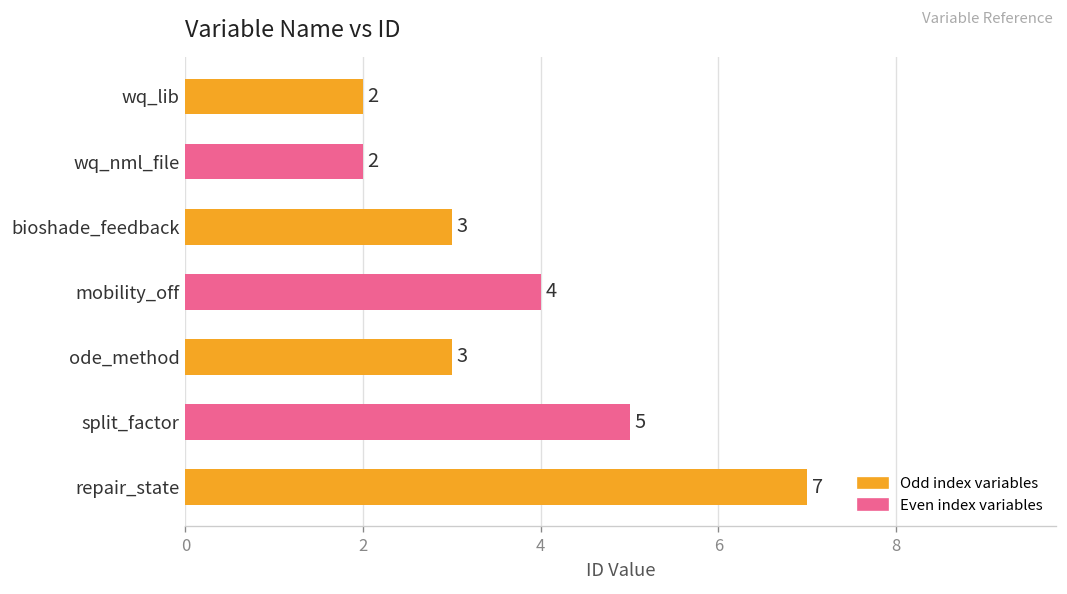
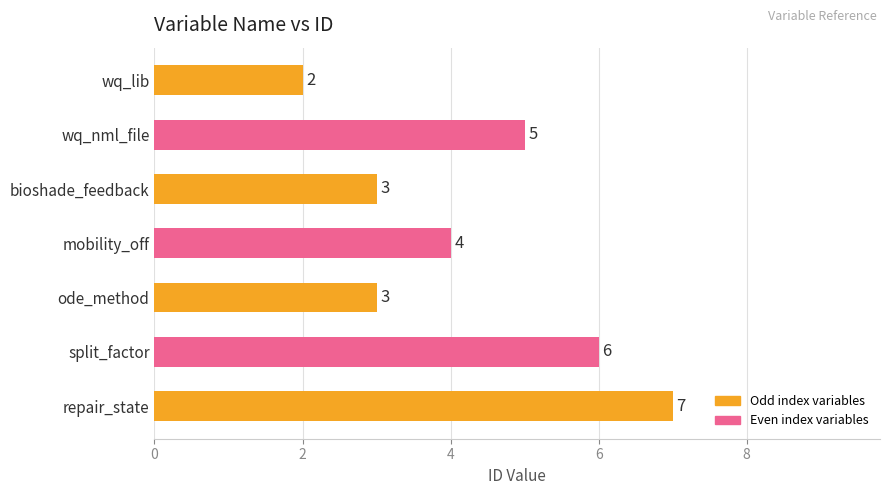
wq_nml_file: 2 -> 5
split_factor: 5 -> 6
